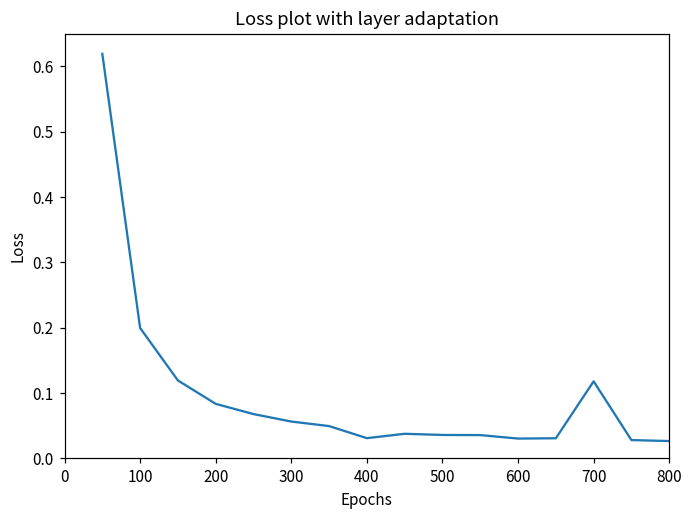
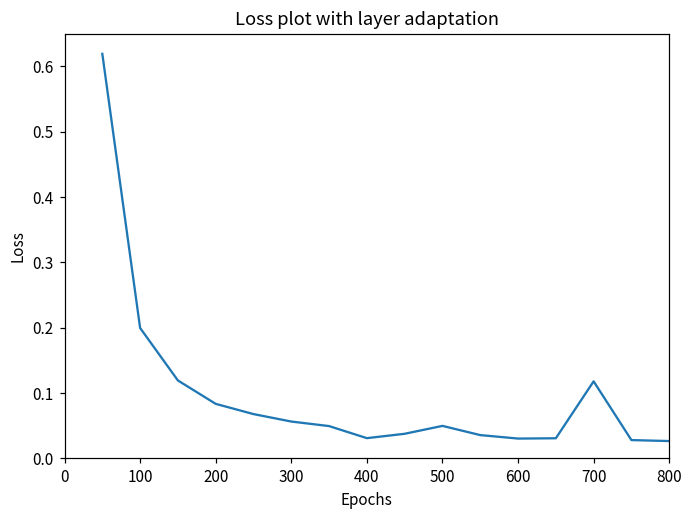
500: 0.04 -> 0.05
